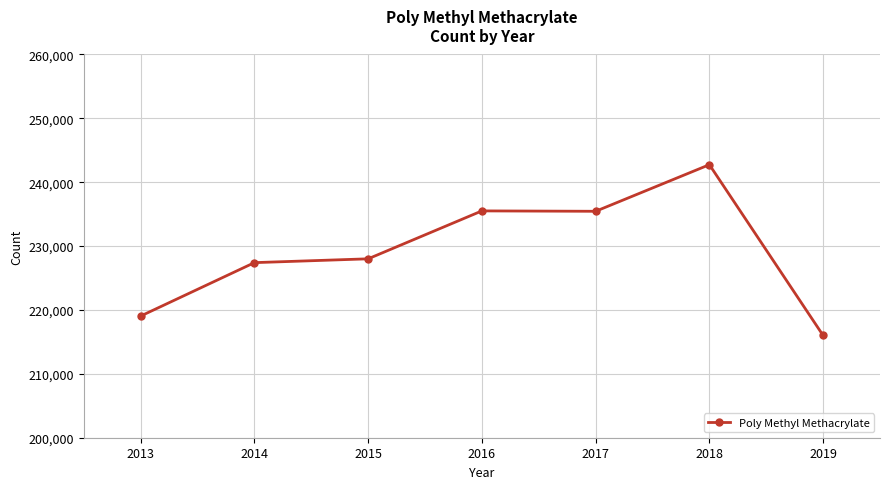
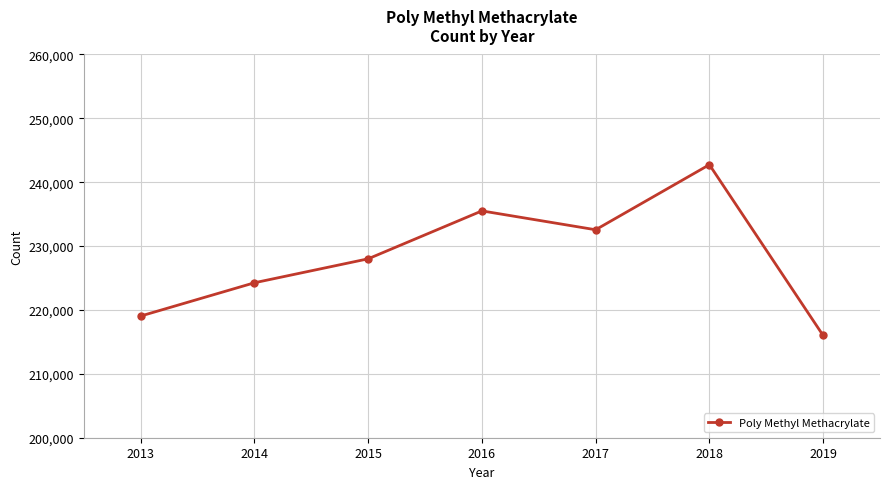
2014: 227,000 -> 224,000
2017: 235,000 -> 233,000
